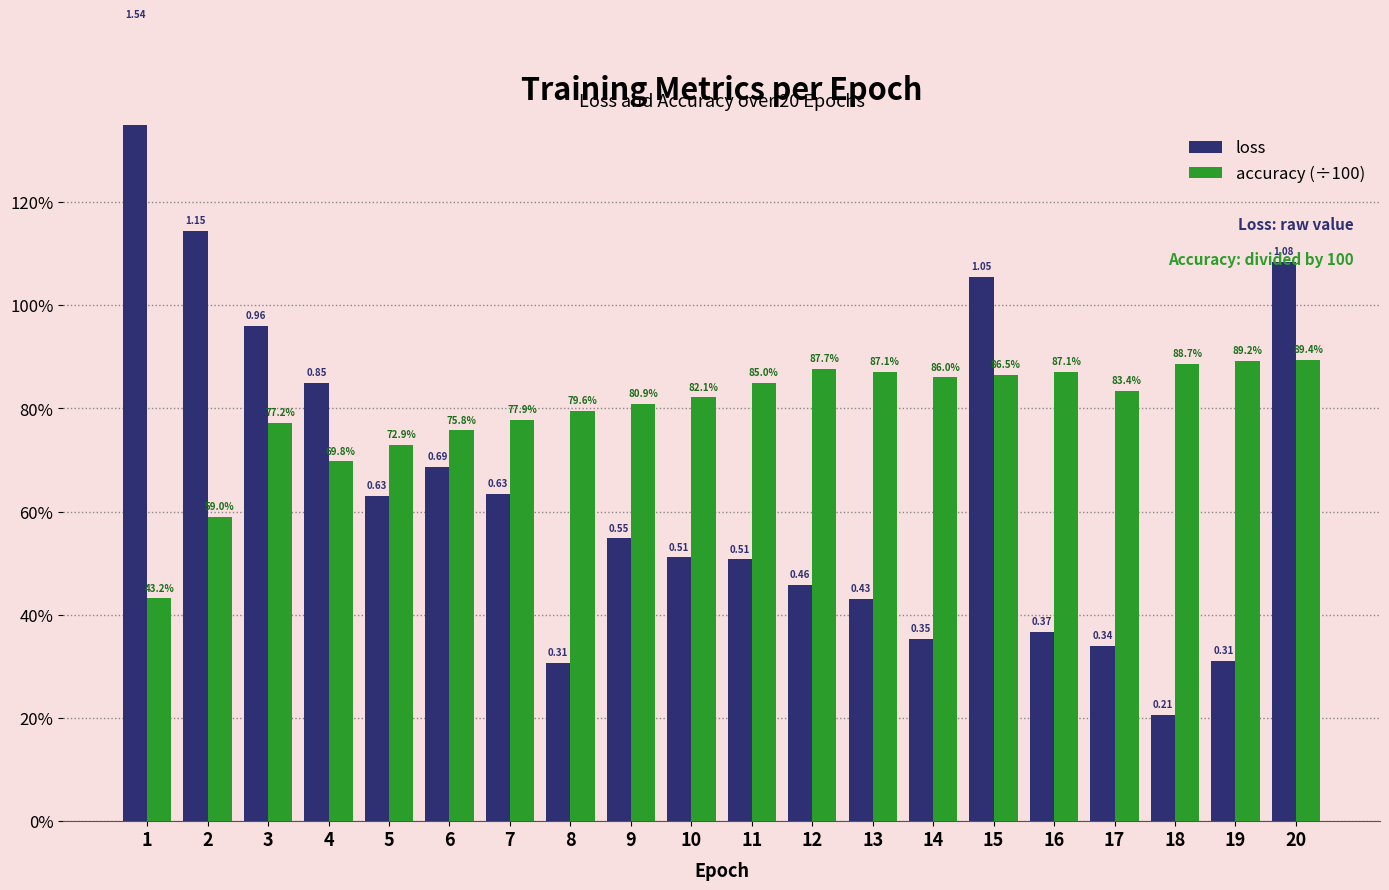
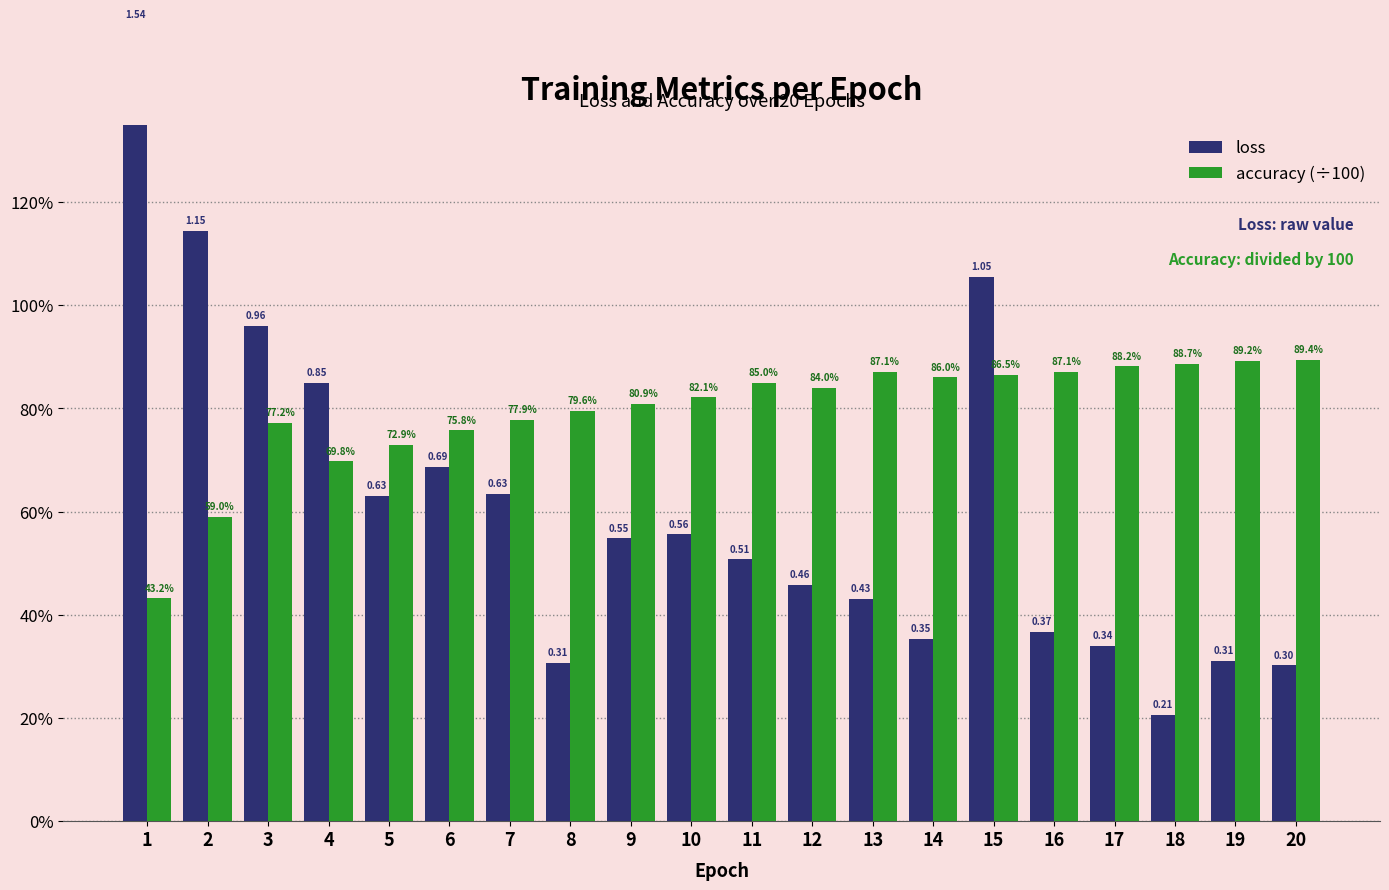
loss, 10: 0.51 -> 0.56
accuracy (÷100), 12: 87.7% -> 84.0%
accuracy (÷100), 17: 83.4% -> 88.2%
loss, 20: 1.08 -> 0.30
